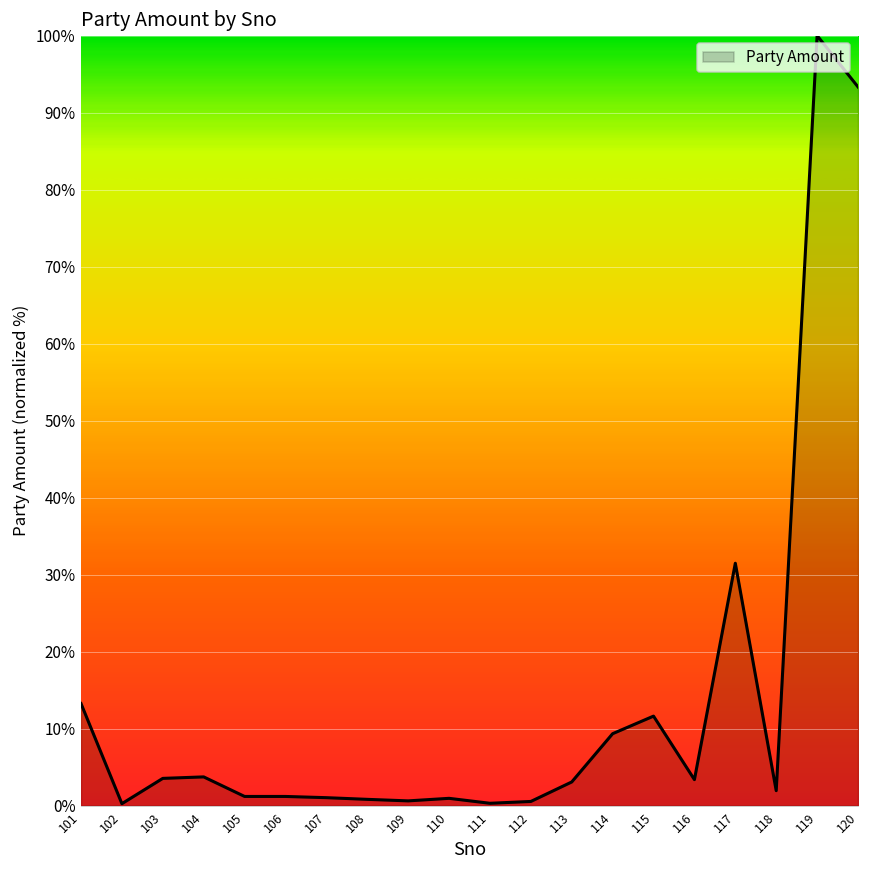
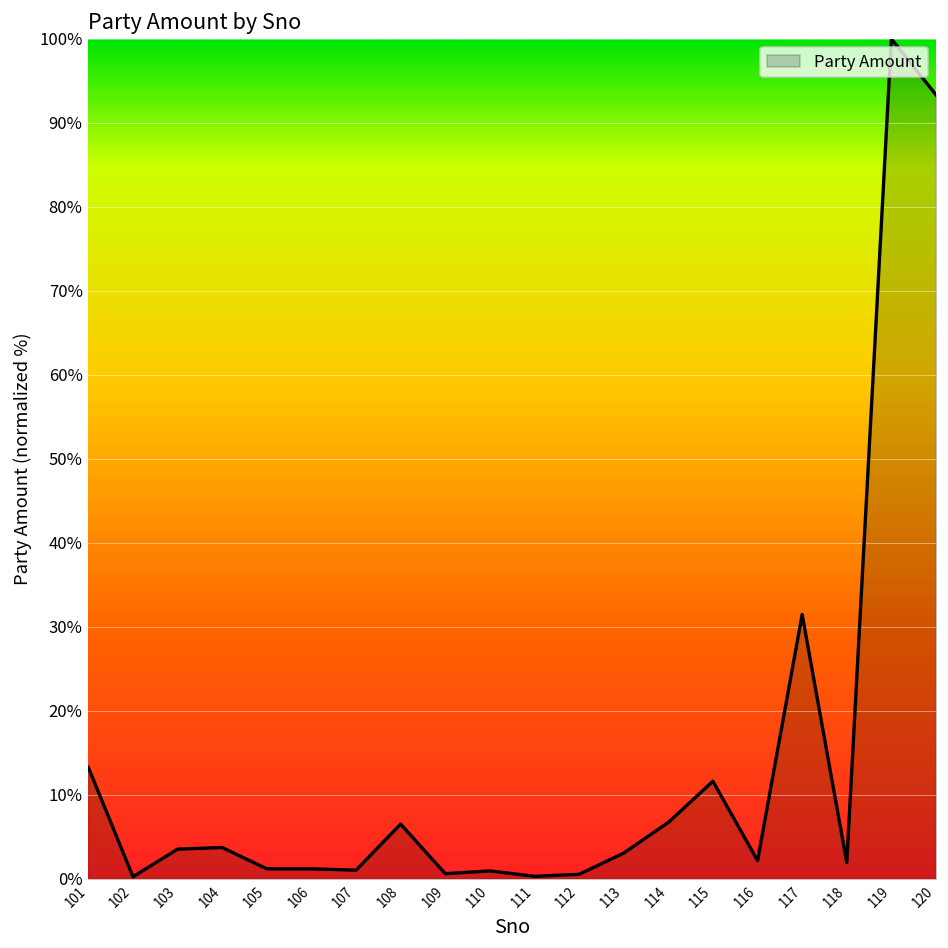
108: 1% -> 7%
114: 9% -> 7%
116: 3% -> 2%
